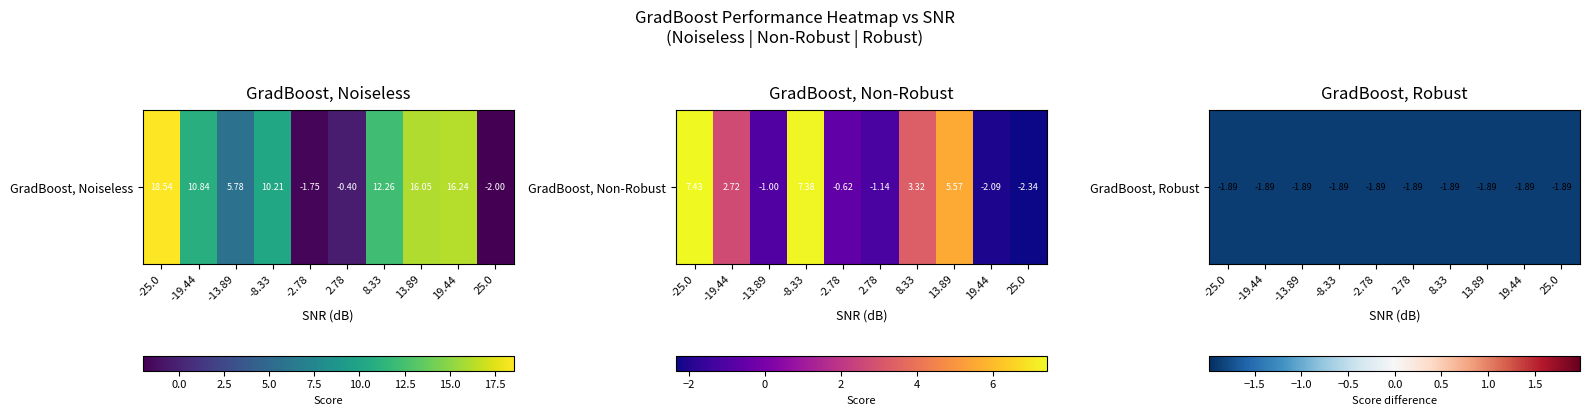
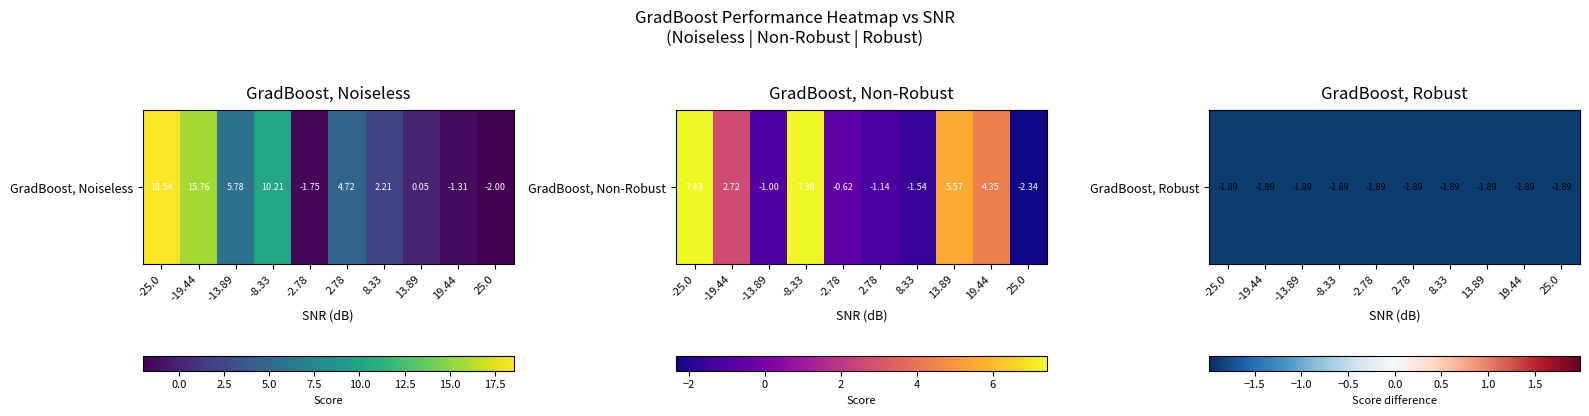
GradBoost, Noiseless, GradBoost, Noiseless, -19.44: 10.84 -> 15.76
GradBoost, Noiseless, GradBoost, Noiseless, 2.78: -0.40 -> 4.72
GradBoost, Noiseless, GradBoost, Noiseless, 8.33: 12.26 -> 2.21
GradBoost, Noiseless, GradBoost, Noiseless, 13.89: 16.05 -> 0.05
GradBoost, Noiseless, GradBoost, Noiseless, 19.44: 16.24 -> -1.31
GradBoost, Non-Robust, GradBoost, Non-Robust, 8.33: 3.32 -> -1.54
GradBoost, Non-Robust, GradBoost, Non-Robust, 19.44: -2.09 -> 4.35
